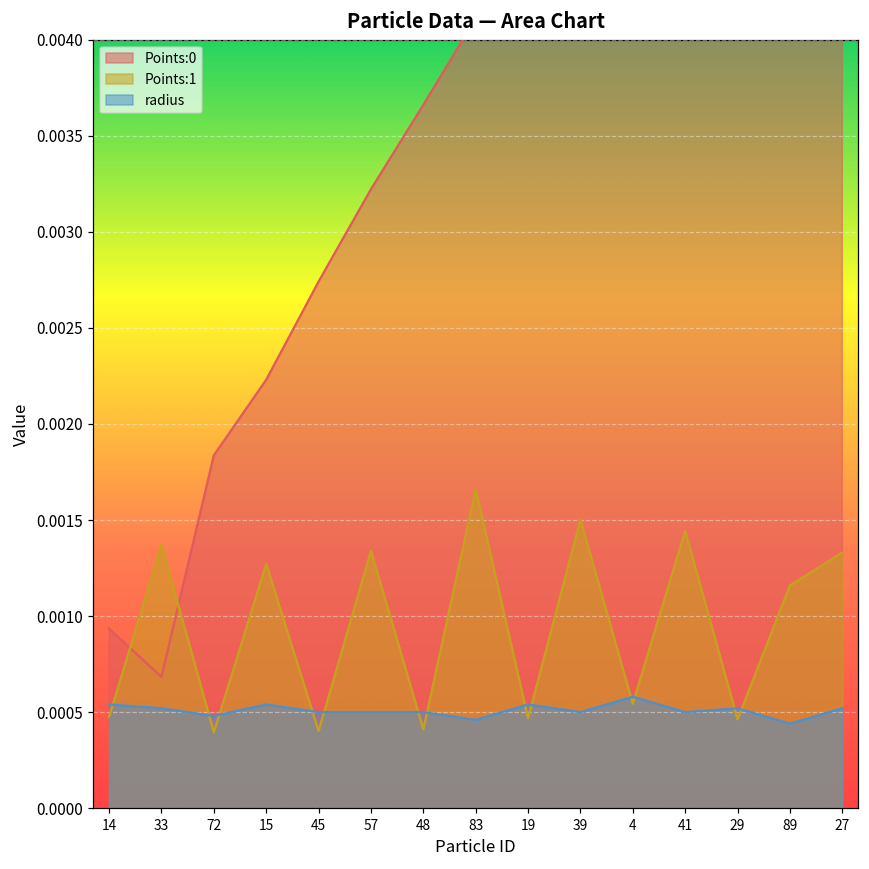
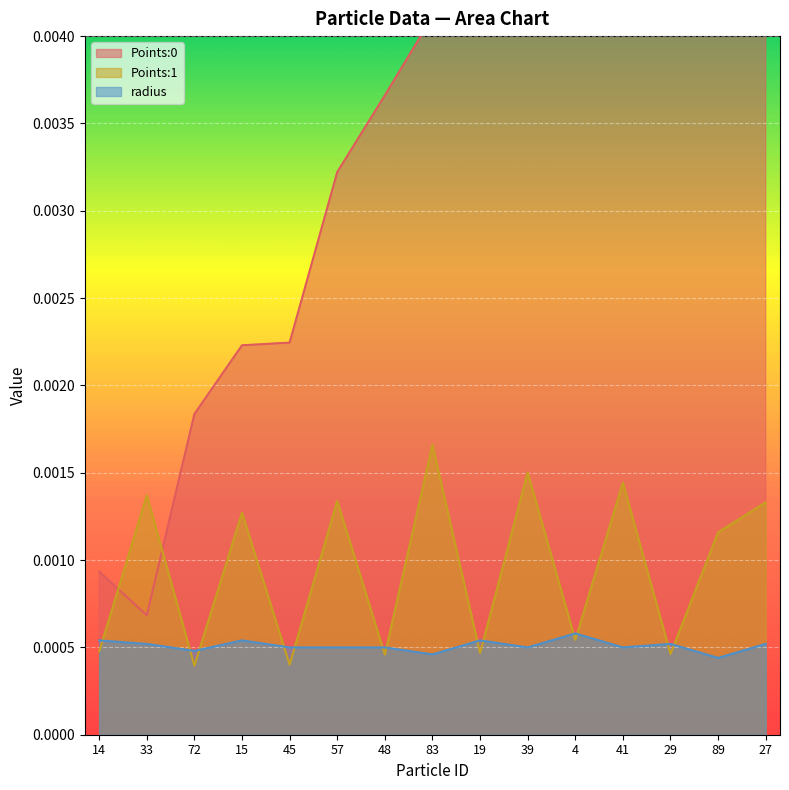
Points:0, 45: 0.00274 -> 0.00225
Points:1, 48: 0.00041 -> 0.00046
